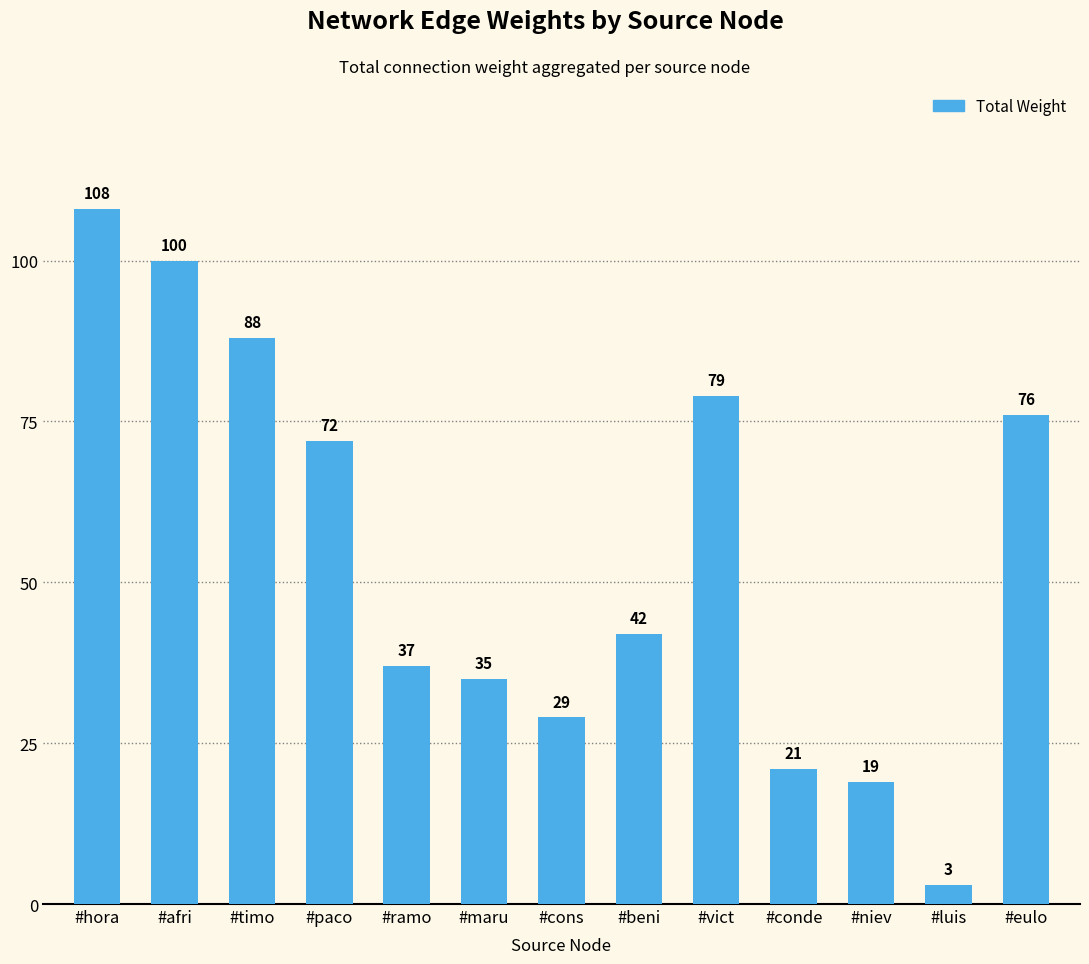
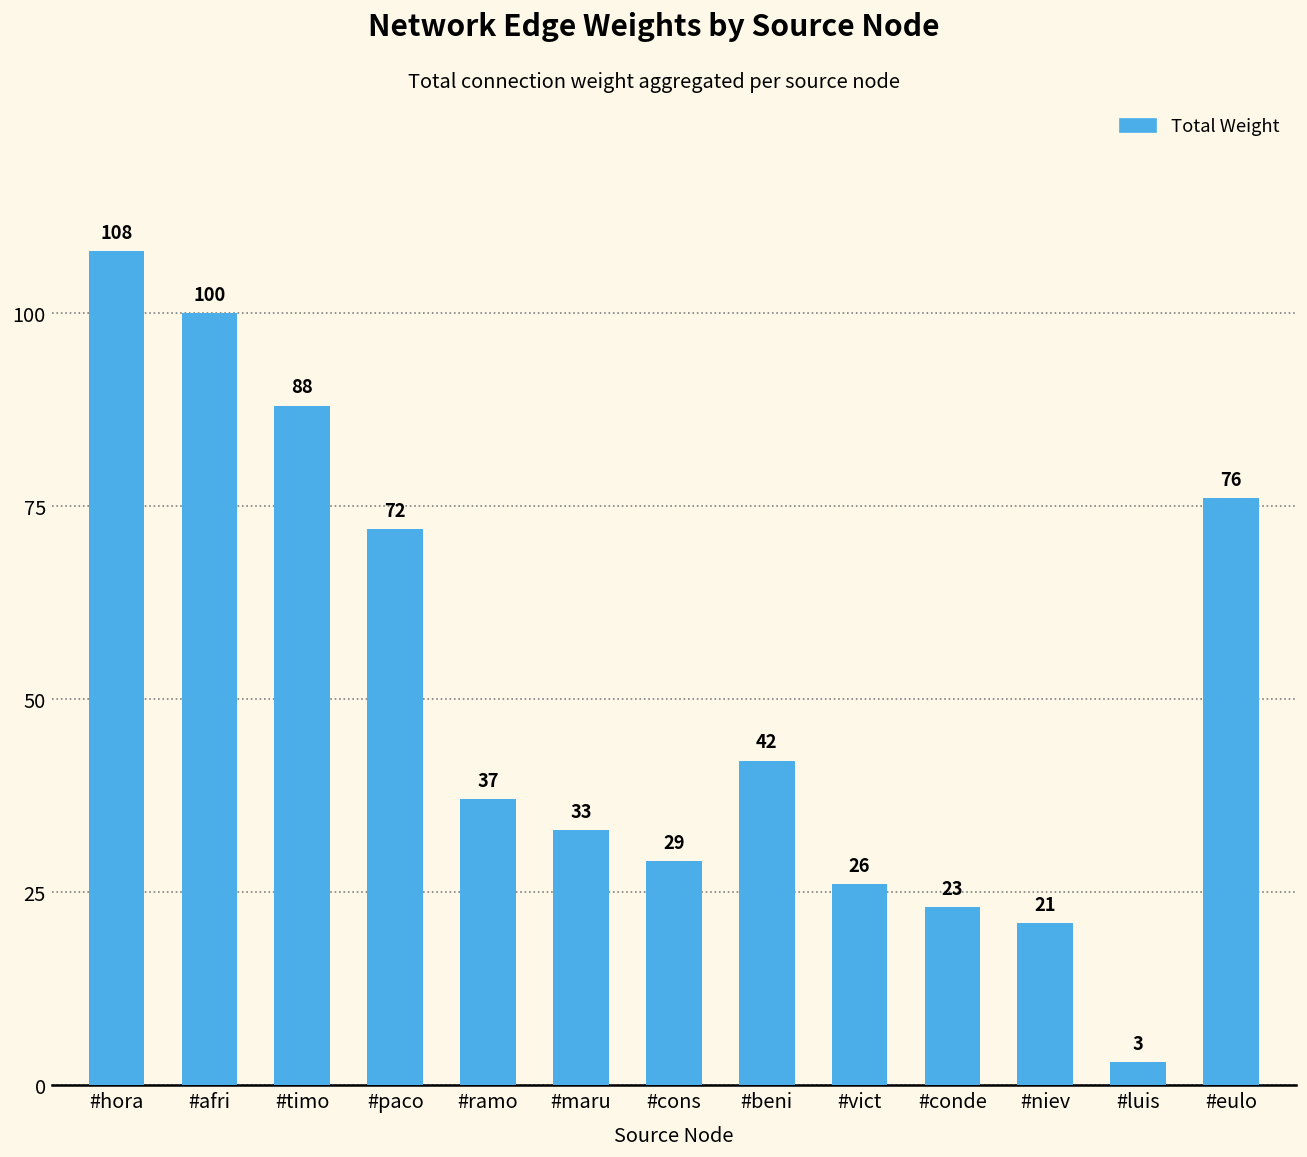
#maru: 35 -> 33
#vict: 79 -> 26
#conde: 21 -> 23
#niev: 19 -> 21
